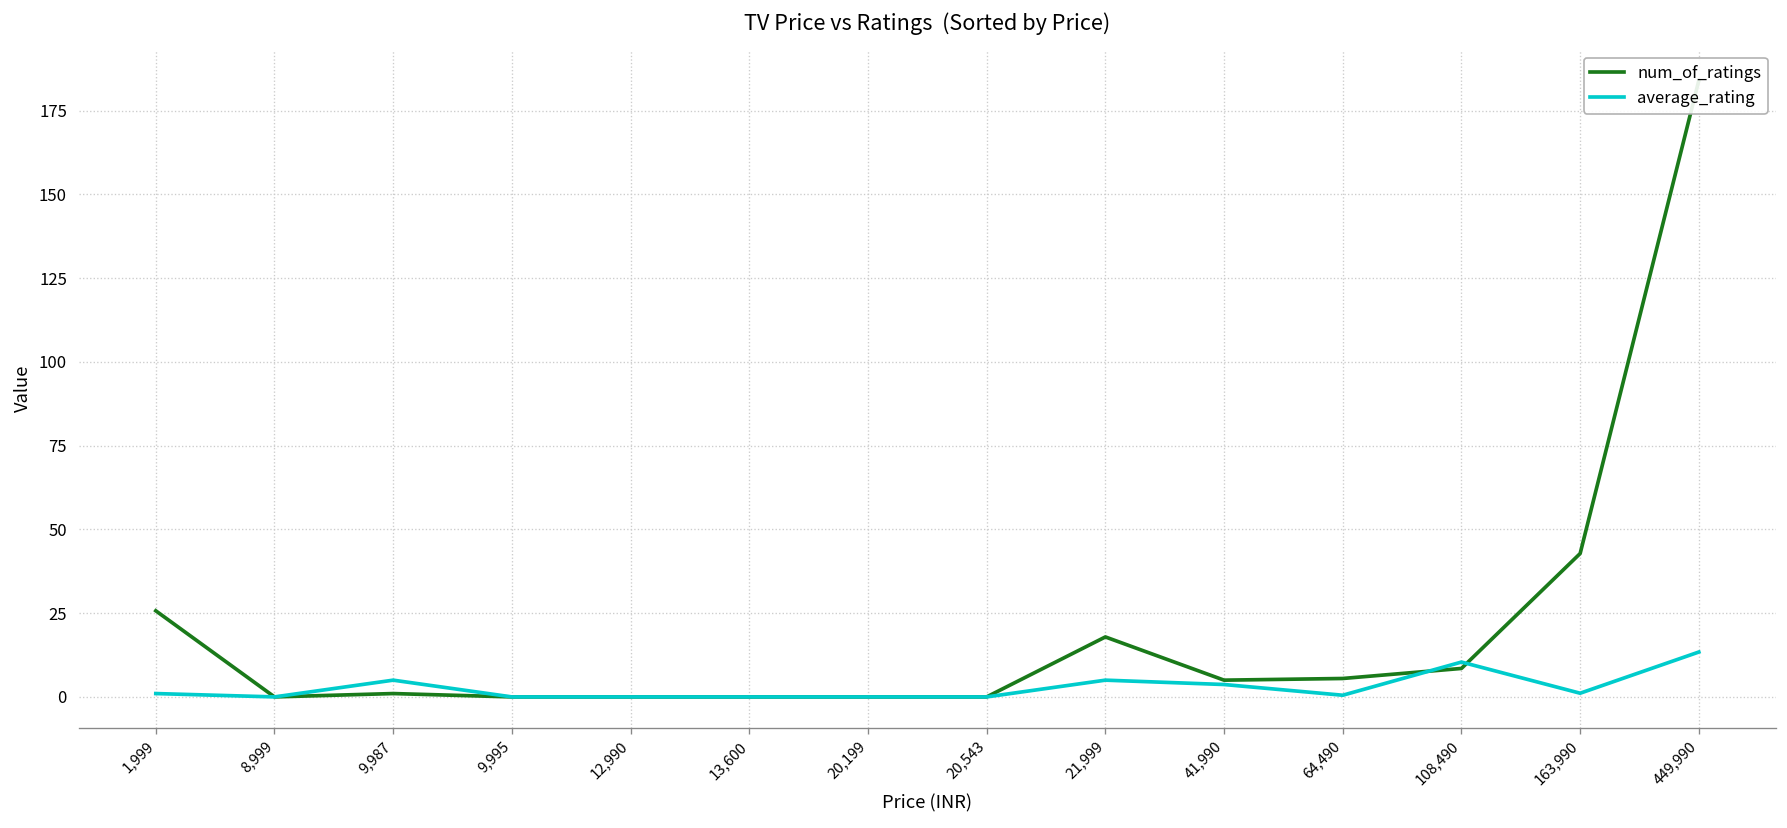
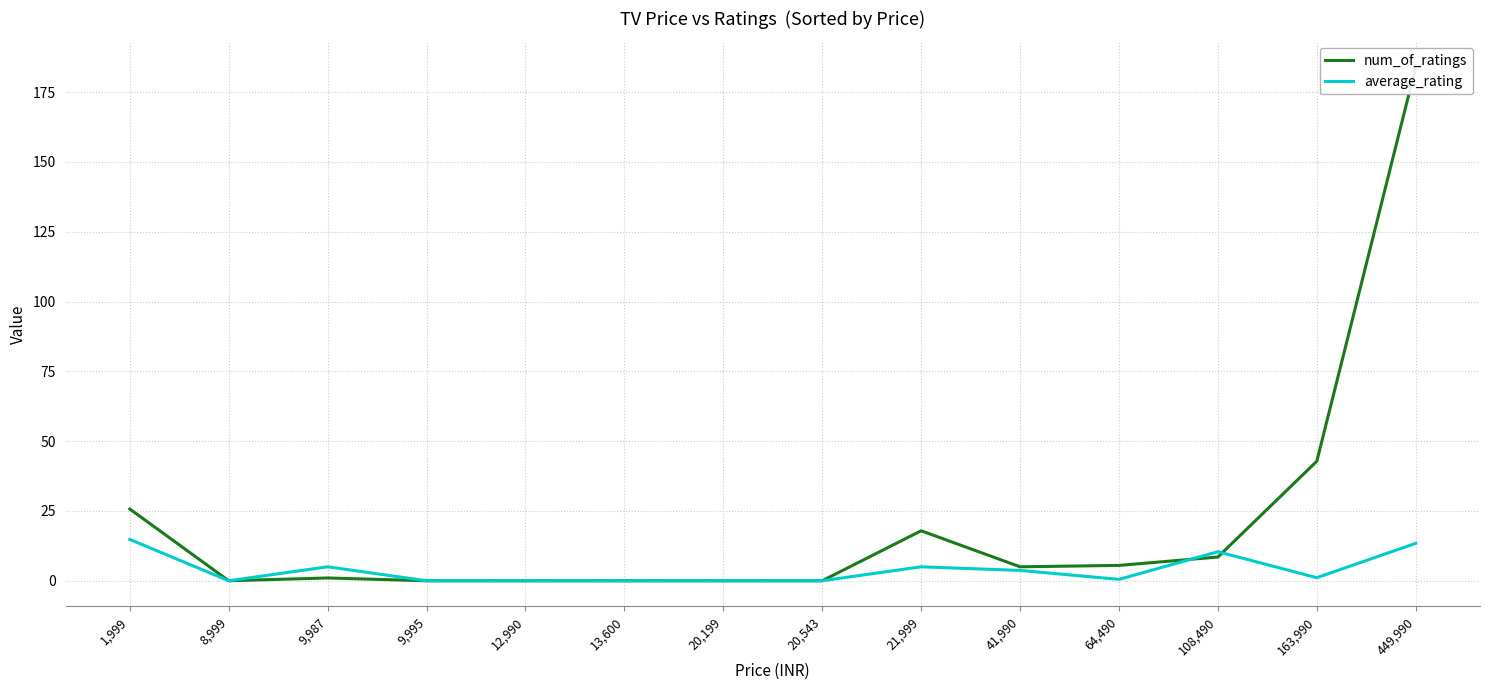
average_rating, 1,999: 1 -> 15
